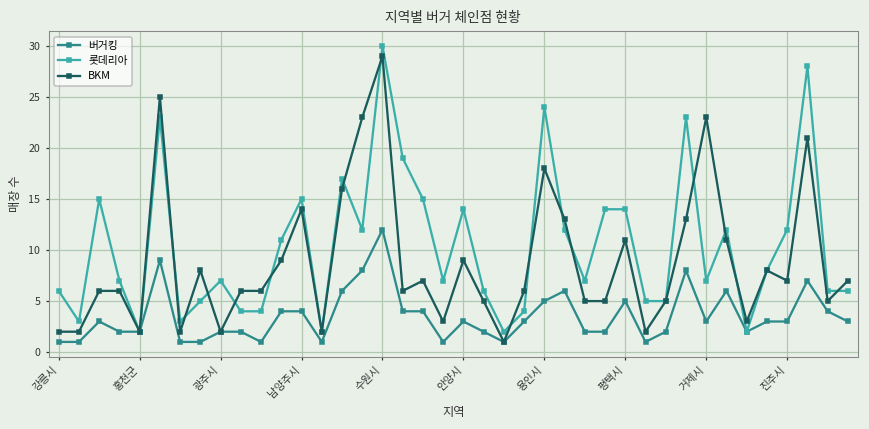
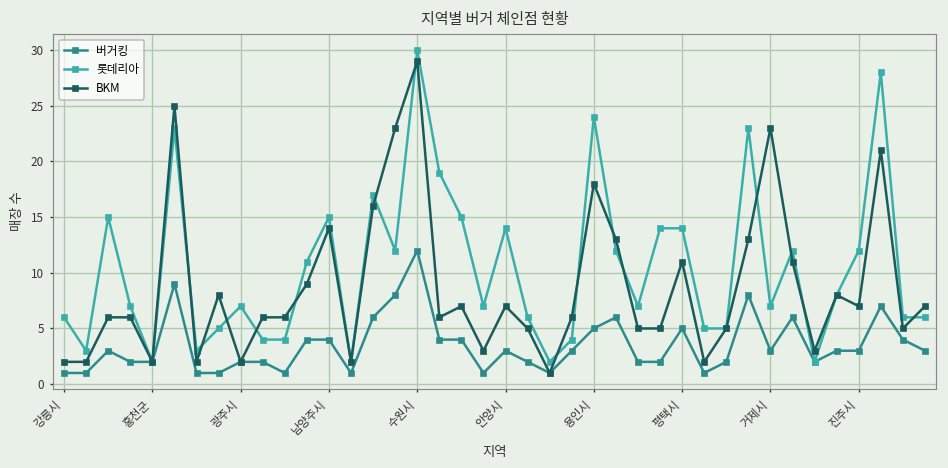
BKM, 안양시: 9 -> 7
